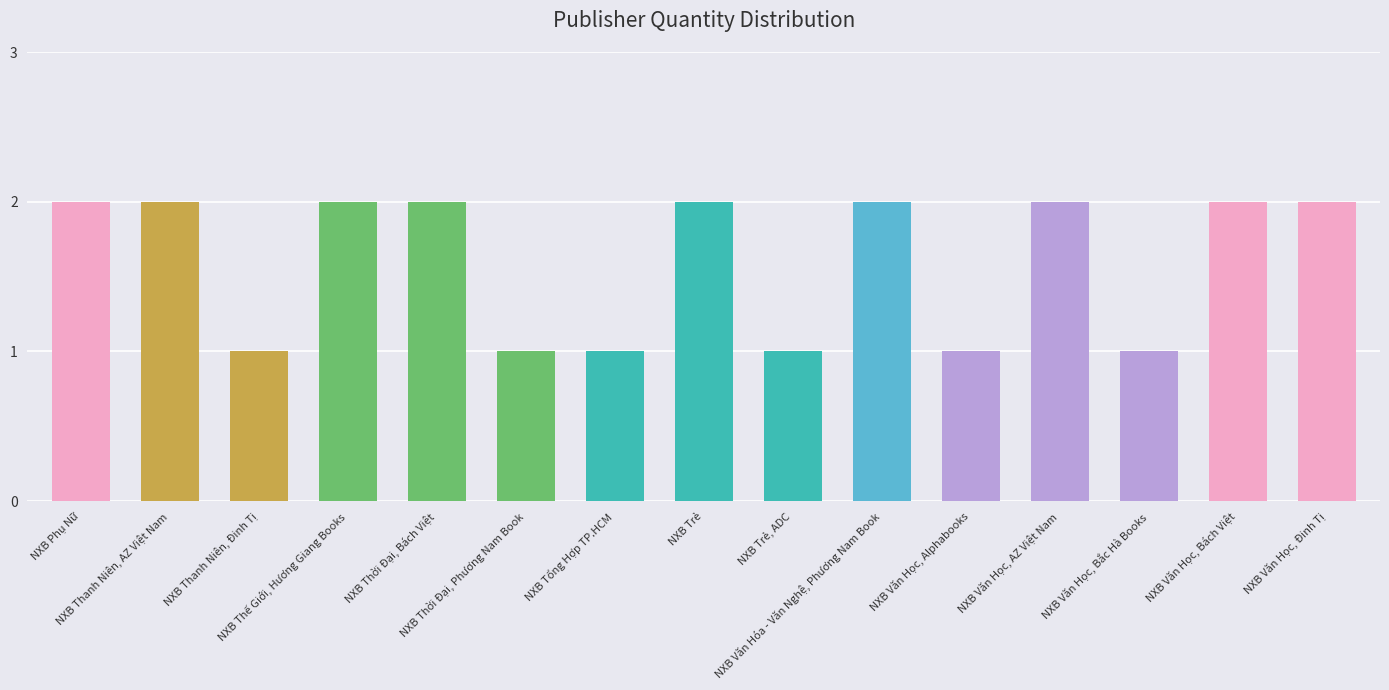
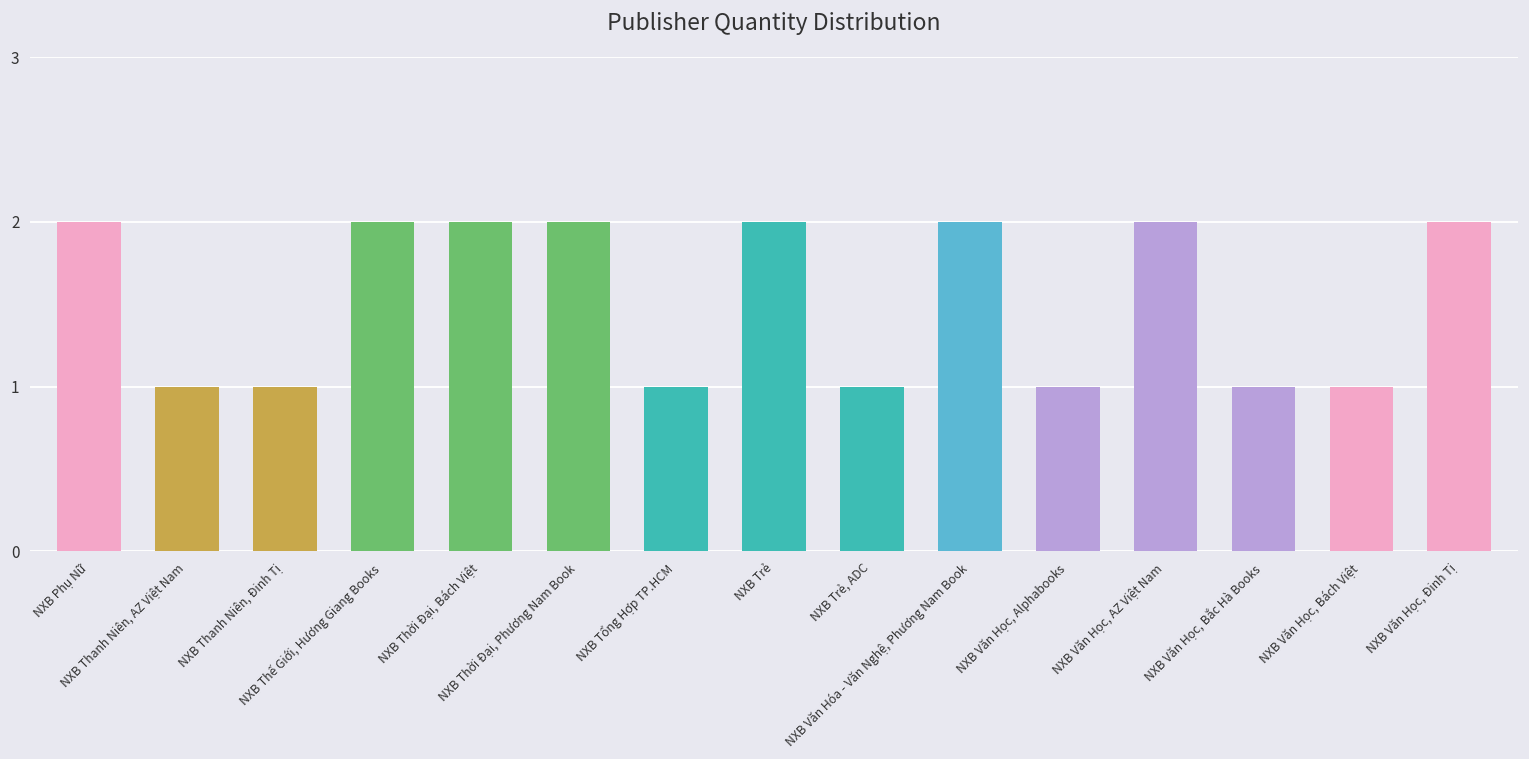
NXB Thanh Niên, AZ Việt Nam: 2 -> 1
NXB Thời Đại, Phương Nam Book: 1 -> 2
NXB Văn Học, Bách Việt: 2 -> 1
